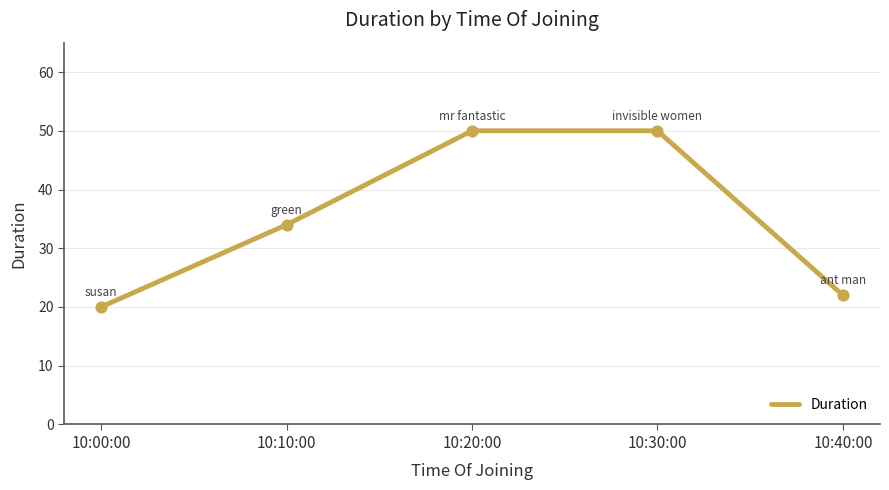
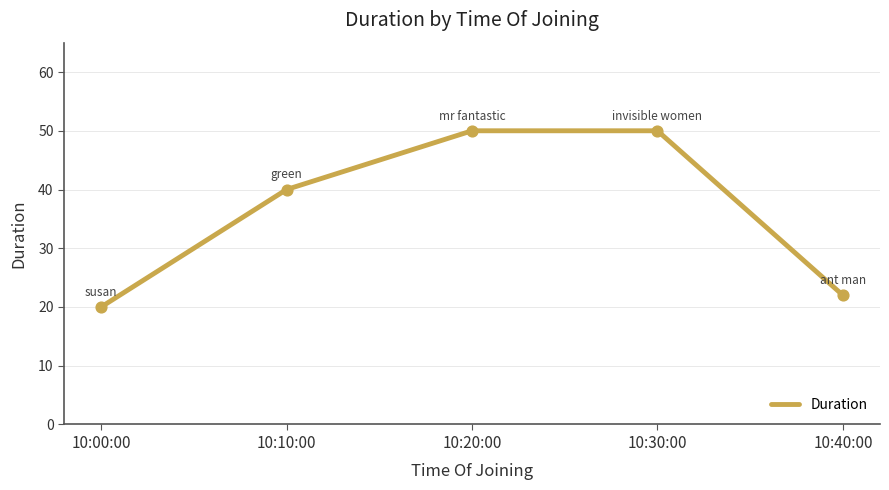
10:10:00: 34 -> 40
